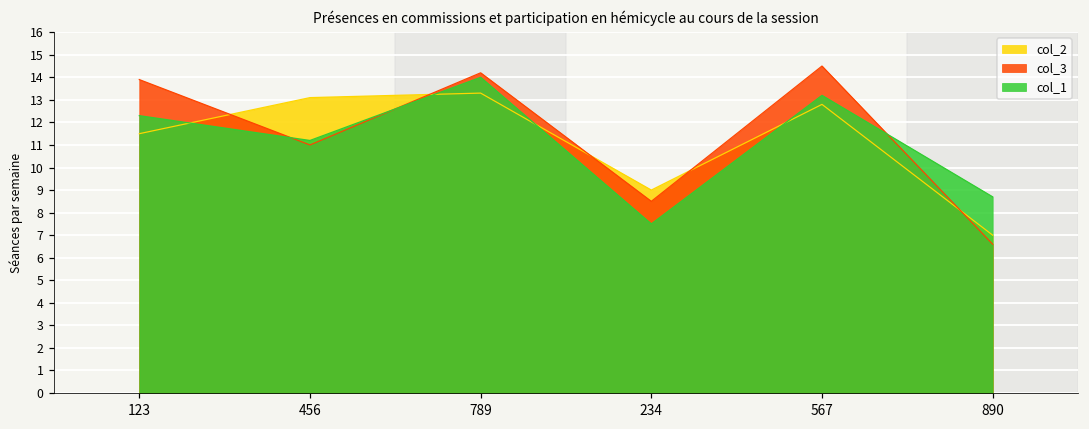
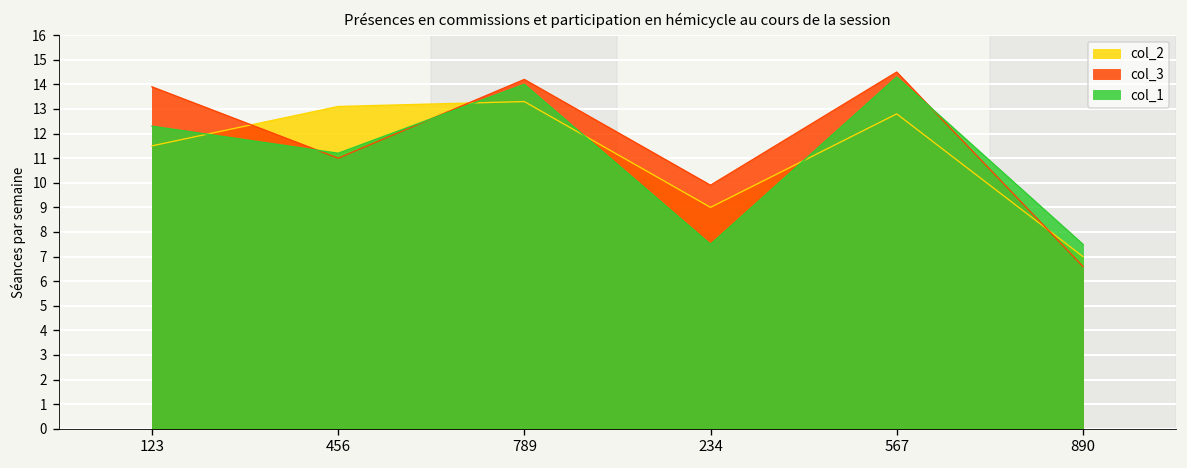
col_3, 234: 8.5 -> 9.9
col_1, 567: 13.2 -> 14.3
col_1, 890: 8.7 -> 7.5
